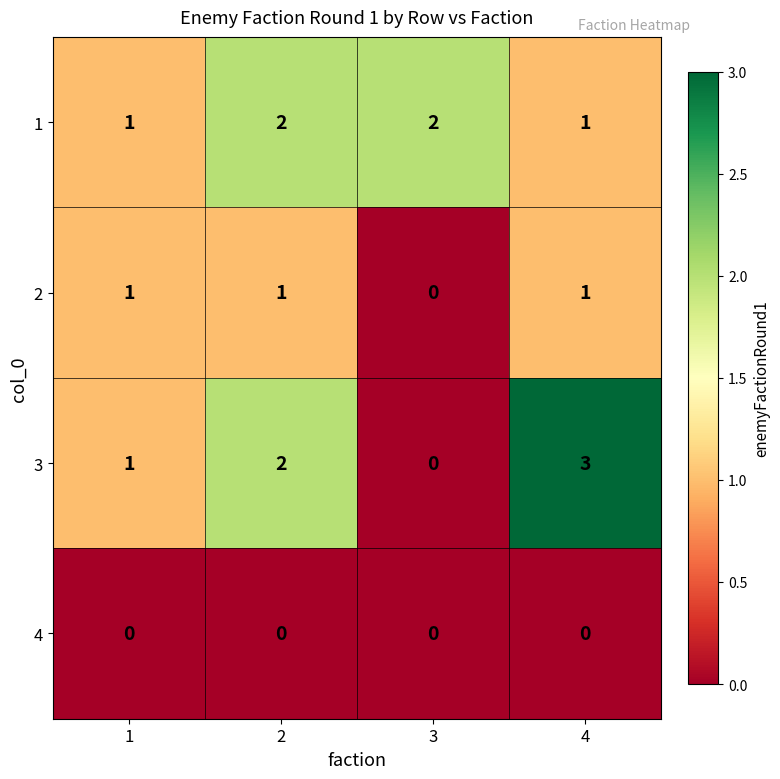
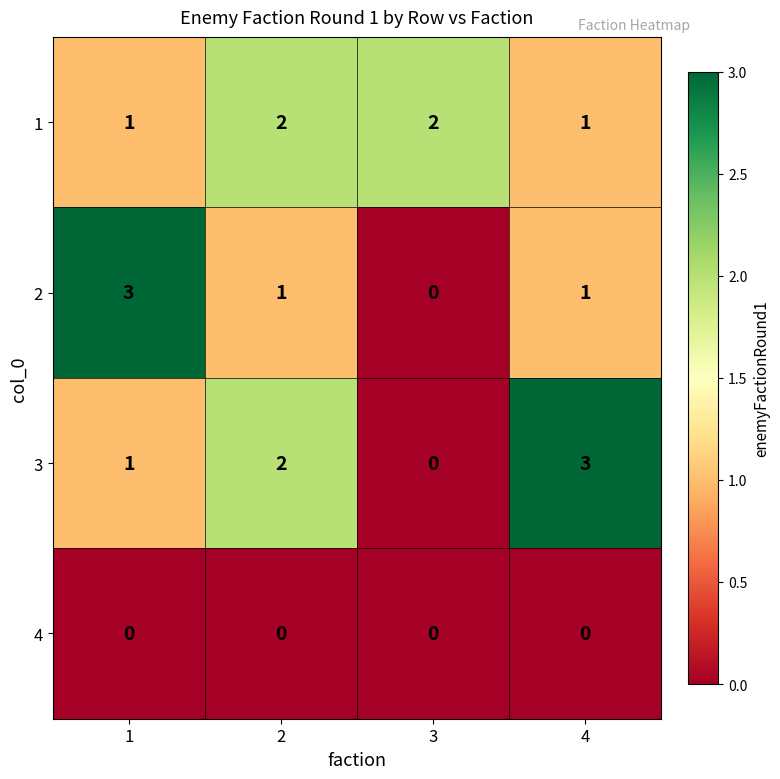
2, 1: 1 -> 3
